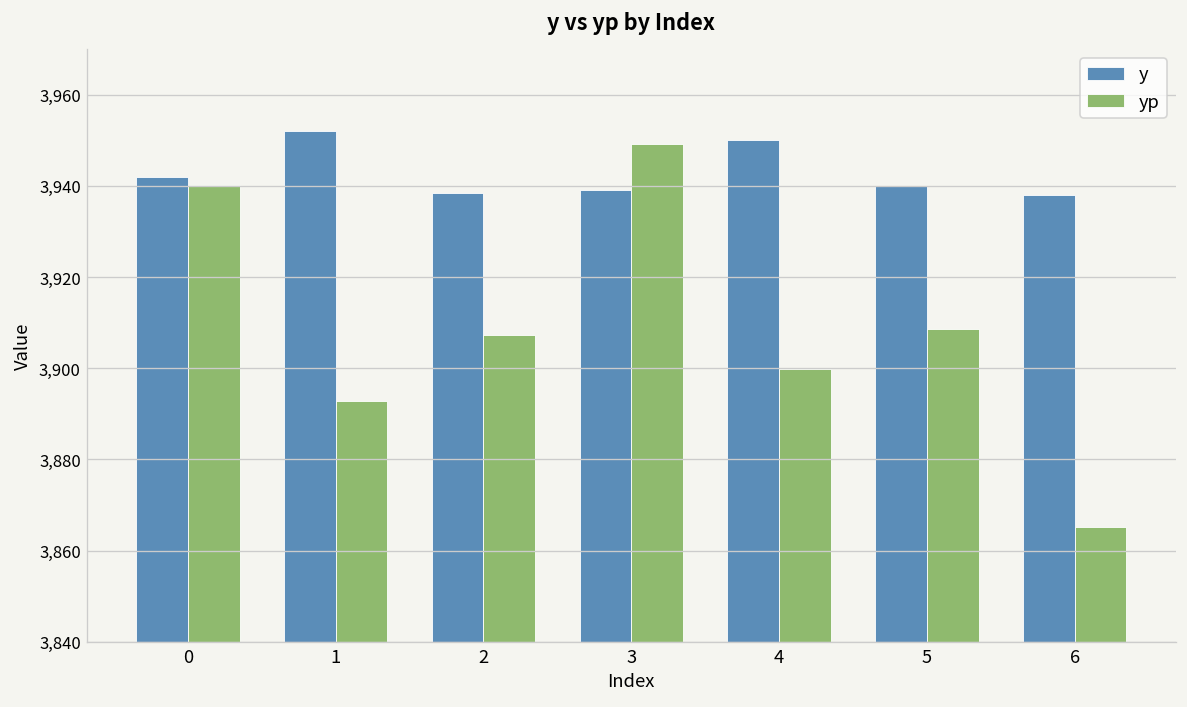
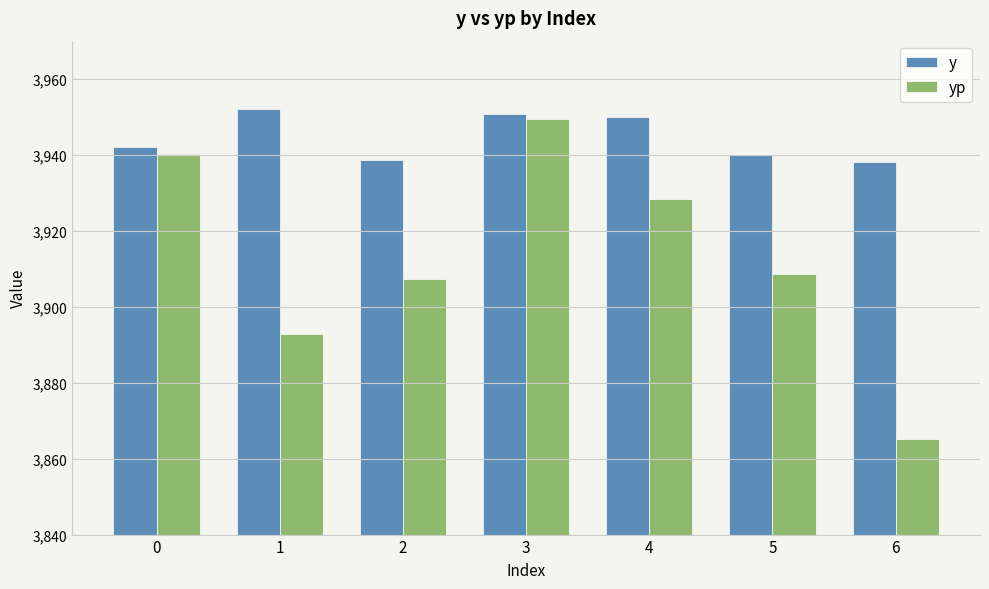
y, 3: 3,939 -> 3,951
yp, 4: 3,900 -> 3,928
